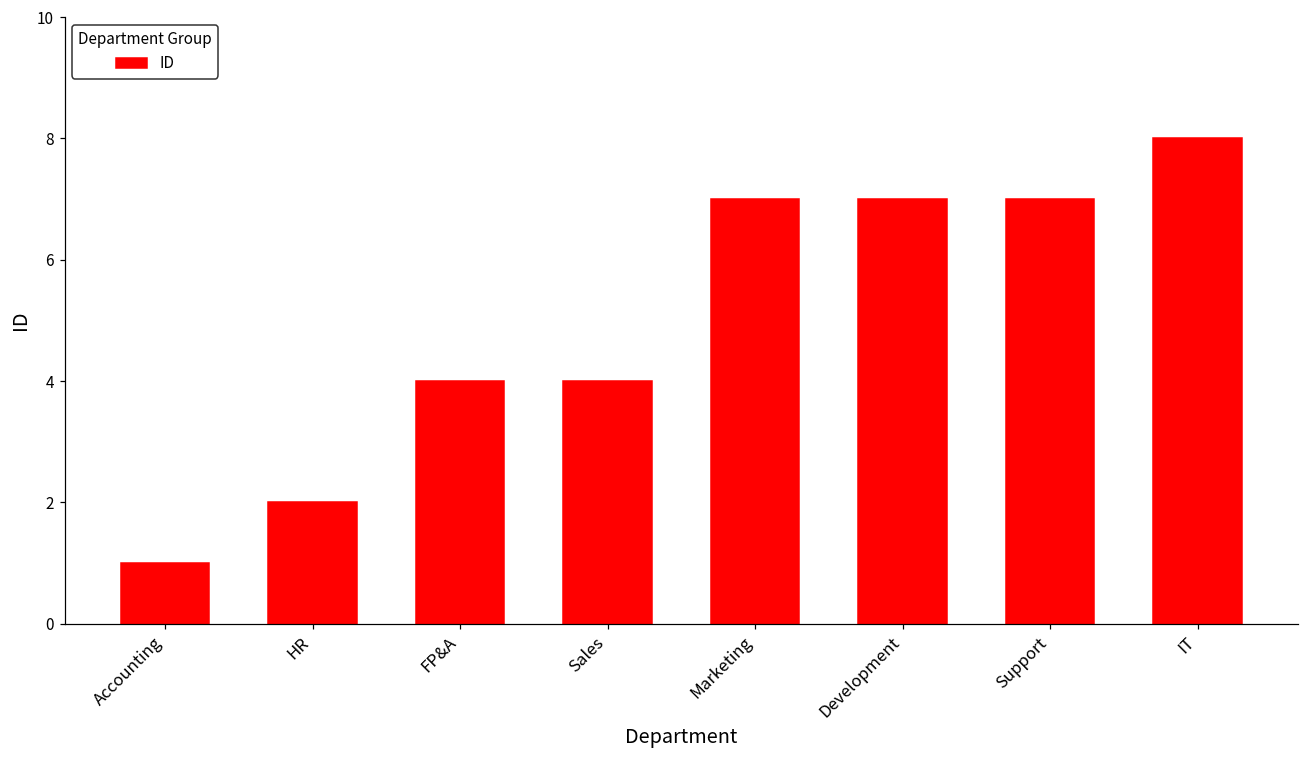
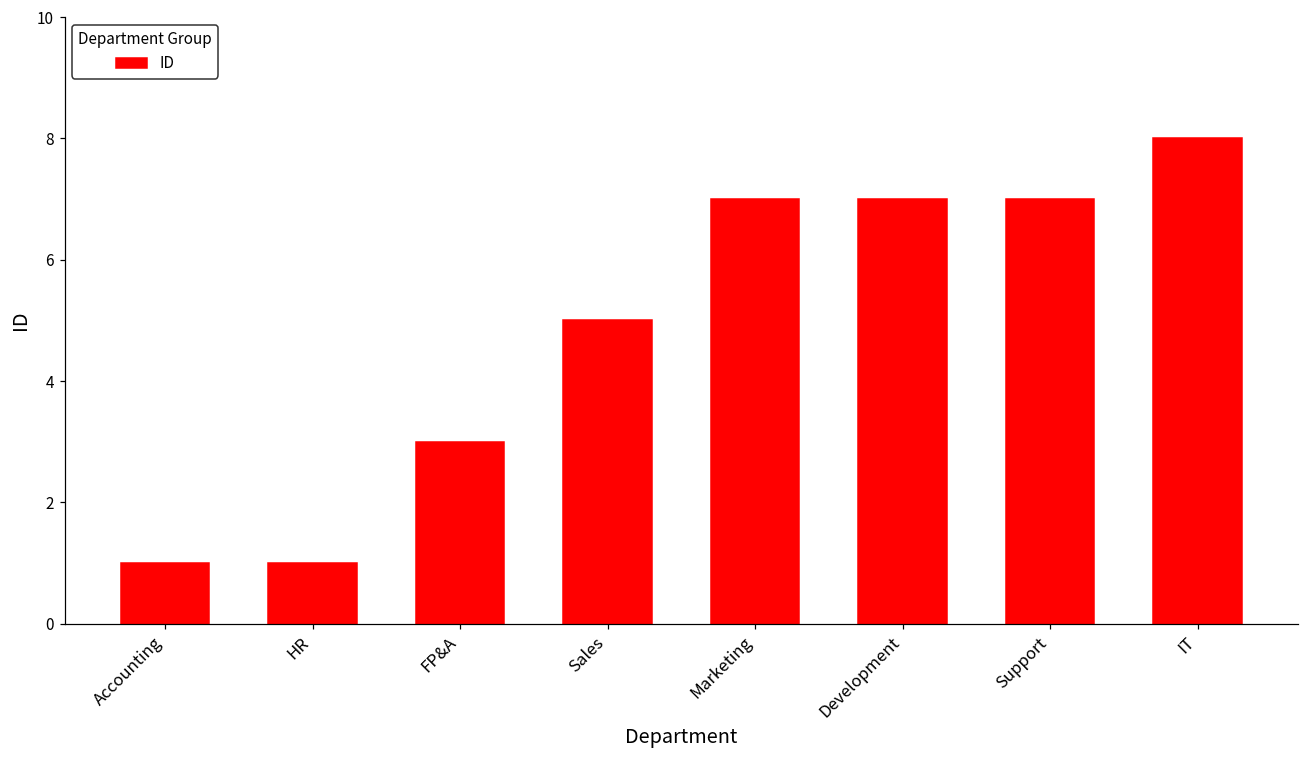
HR: 2 -> 1
FP&A: 4 -> 3
Sales: 4 -> 5
